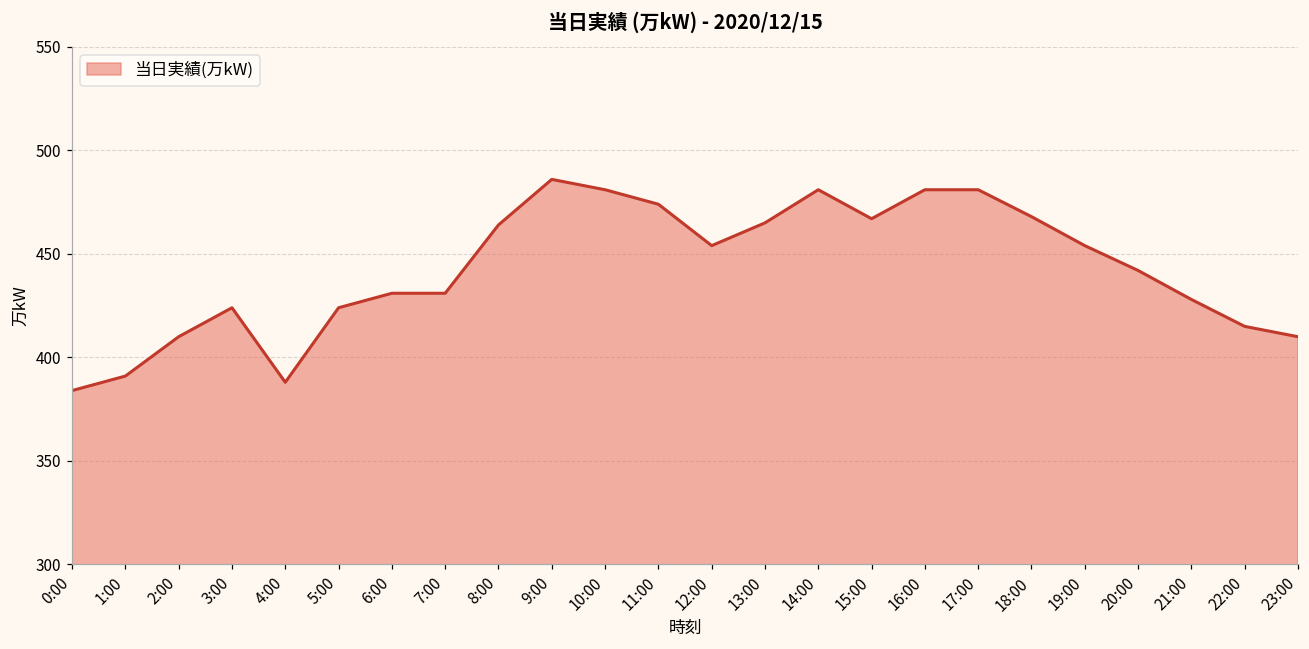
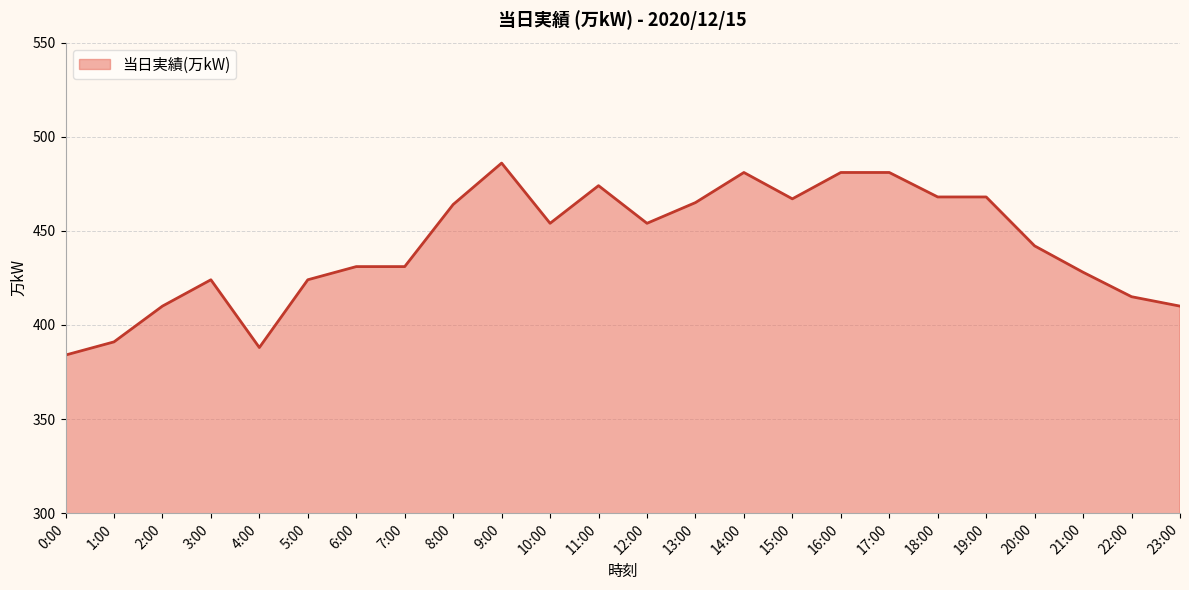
10:00: 481 -> 454
19:00: 454 -> 468
